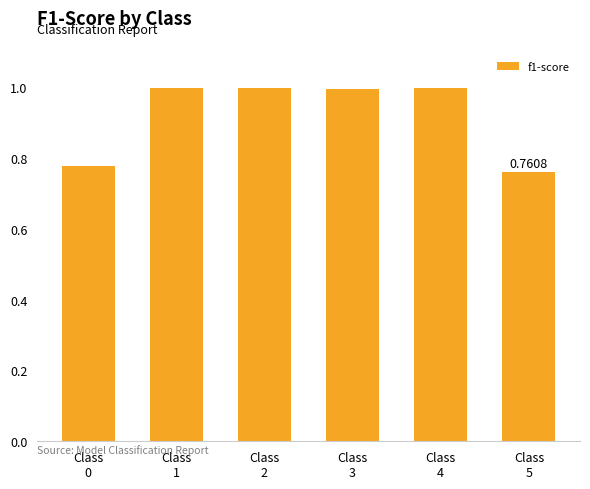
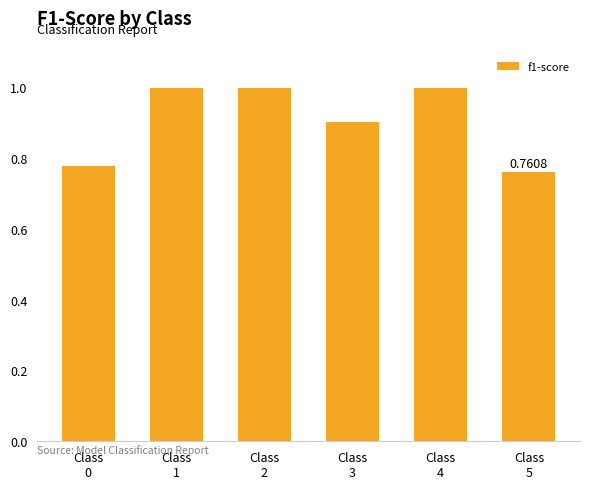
Class 3: 1.00 -> 0.90
